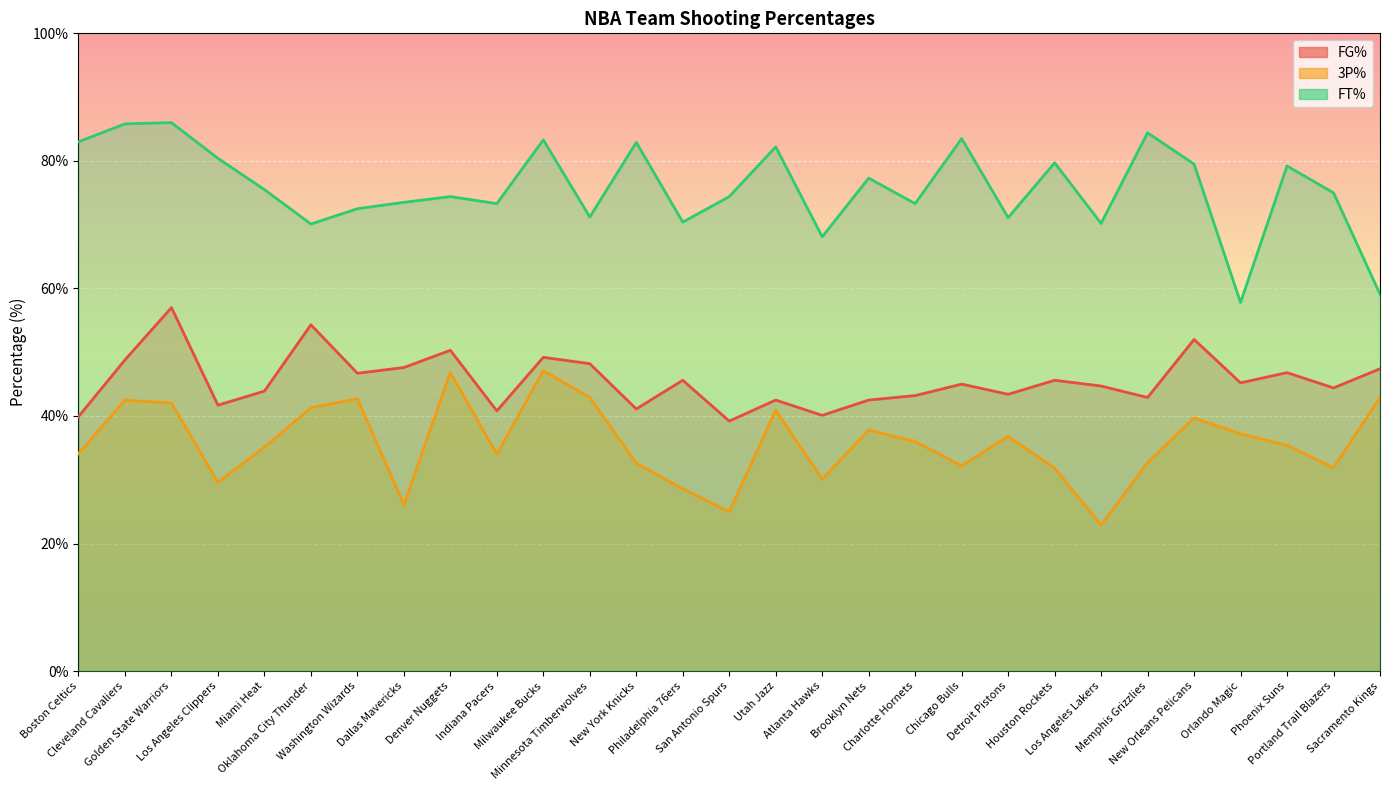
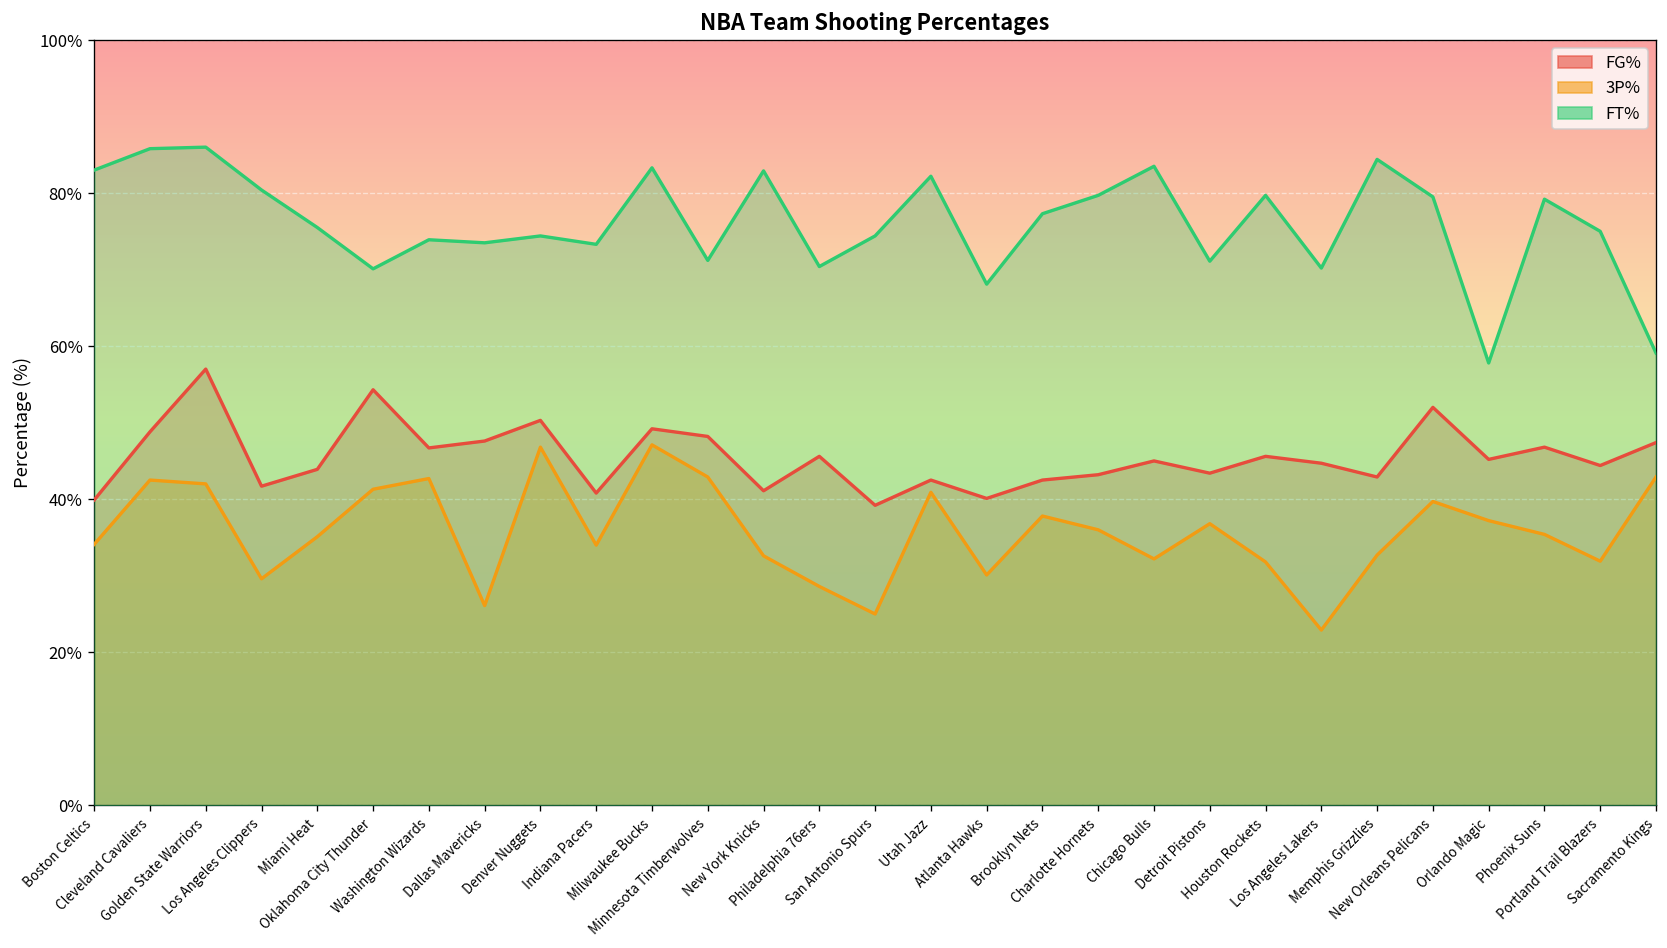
FT%, Washington Wizards: 73% -> 74%
FT%, Charlotte Hornets: 73% -> 80%
